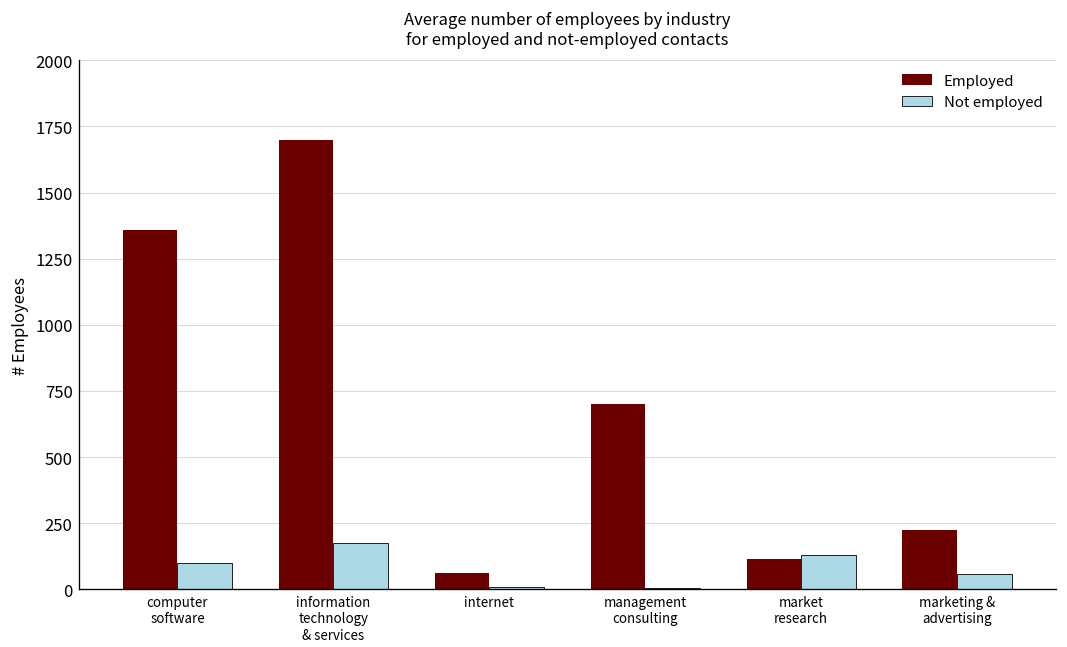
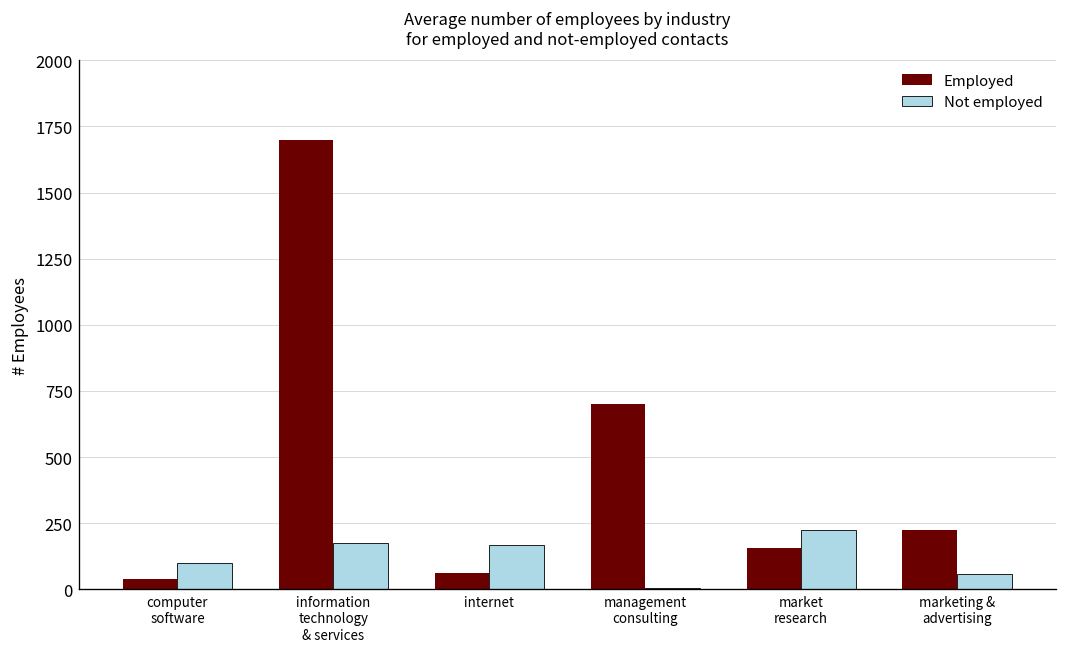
Employed, computer software: 1360 -> 40
Not employed, internet: 10 -> 170
Employed, market research: 110 -> 160
Not employed, market research: 130 -> 230
